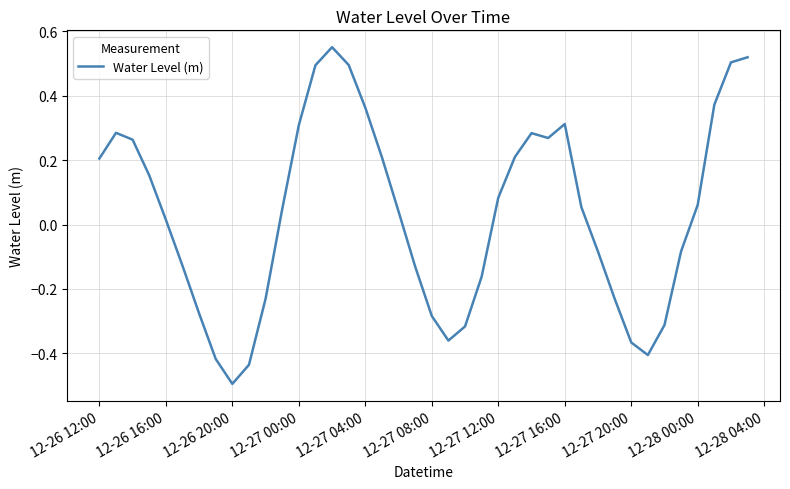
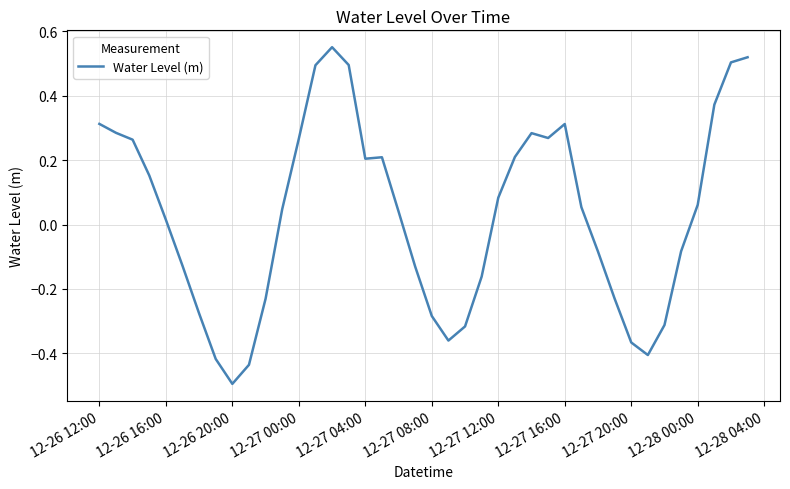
12-26 12:00: 0.21 -> 0.31
12-27 00:00: 0.31 -> 0.27
12-27 04:00: 0.36 -> 0.20
